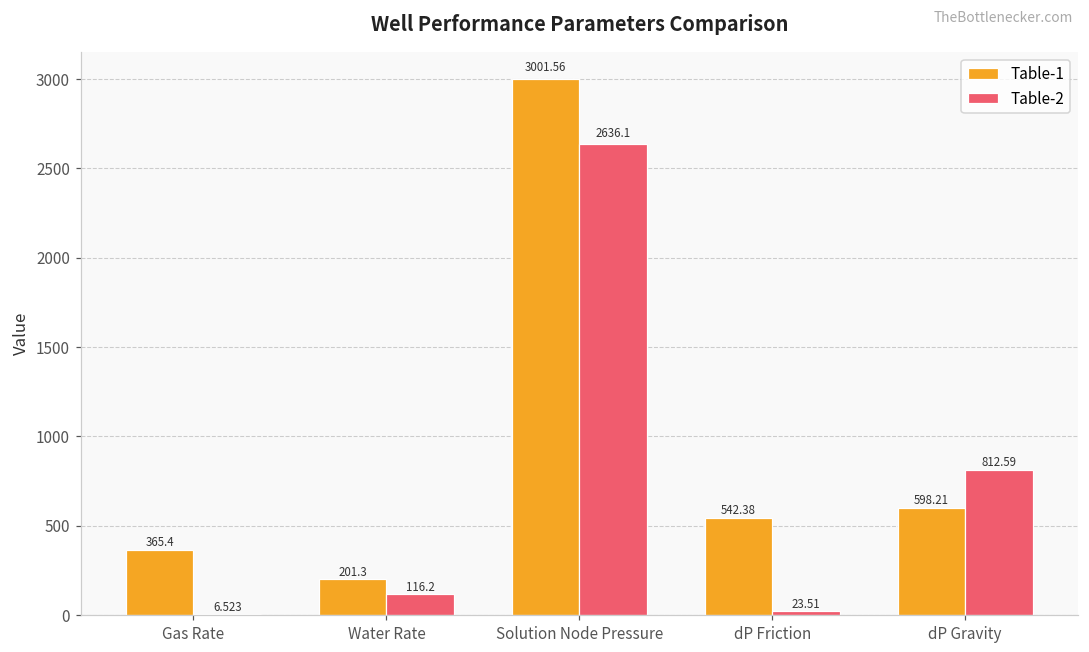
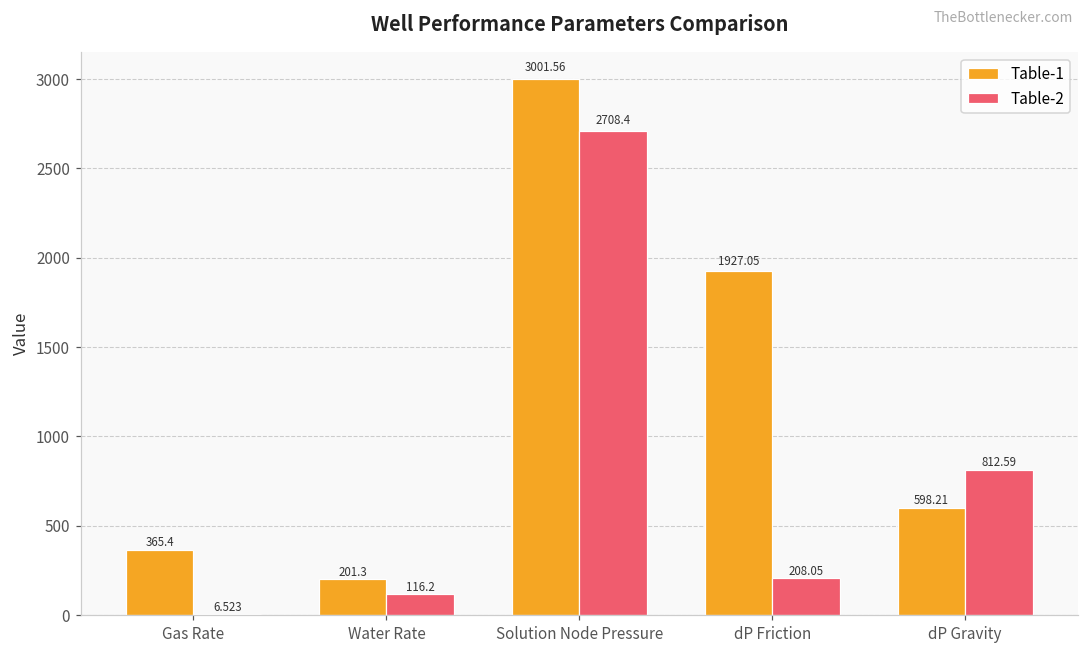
Table-2, Solution Node Pressure: 2636.1 -> 2708.4
Table-1, dP Friction: 542.38 -> 1927.05
Table-2, dP Friction: 23.51 -> 208.05
